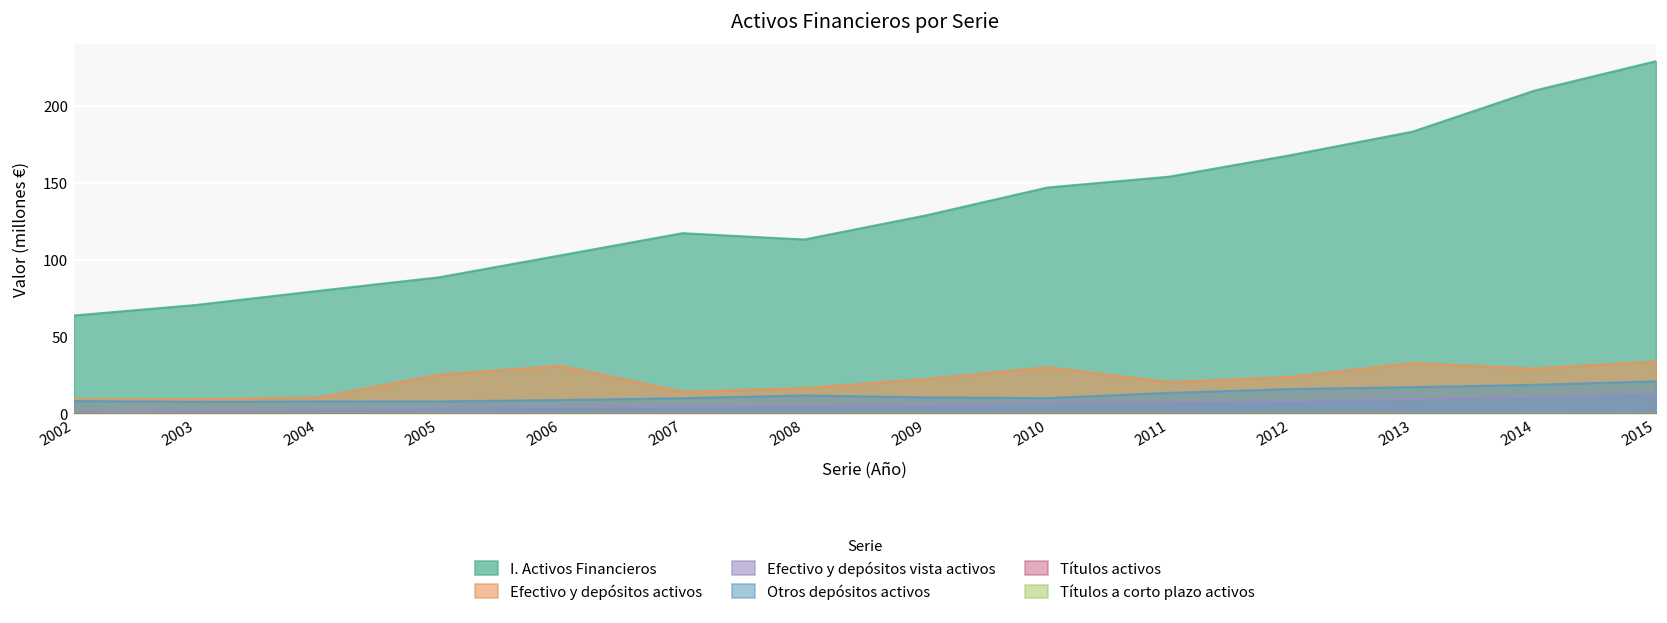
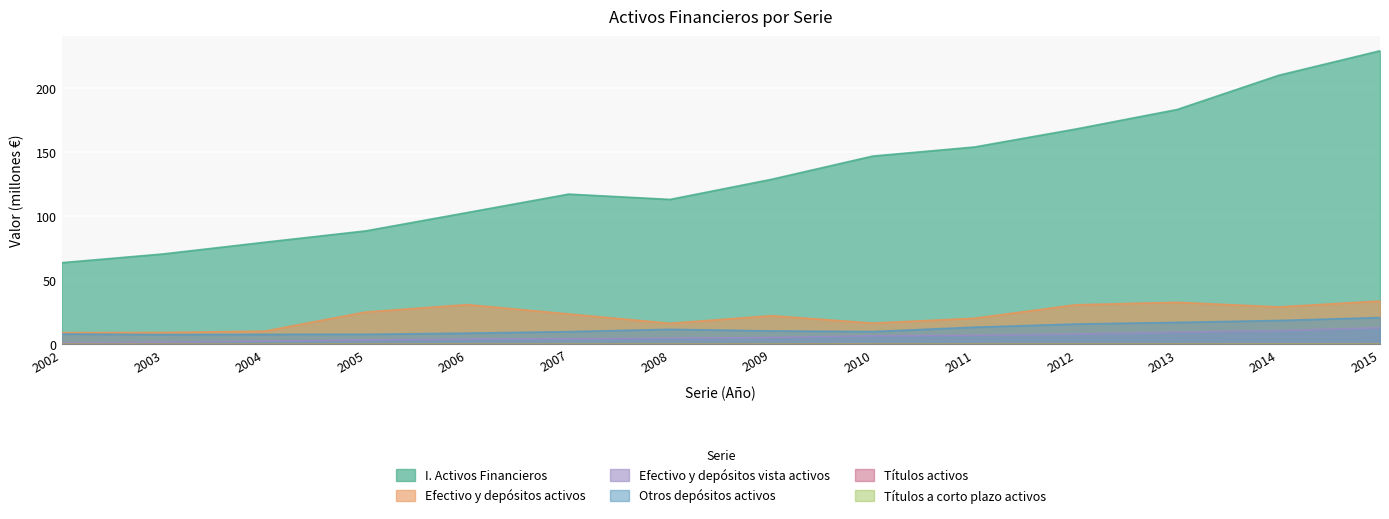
Efectivo y depósitos activos, 2007: 14 -> 24
Efectivo y depósitos activos, 2010: 30 -> 16
Efectivo y depósitos activos, 2012: 24 -> 31
